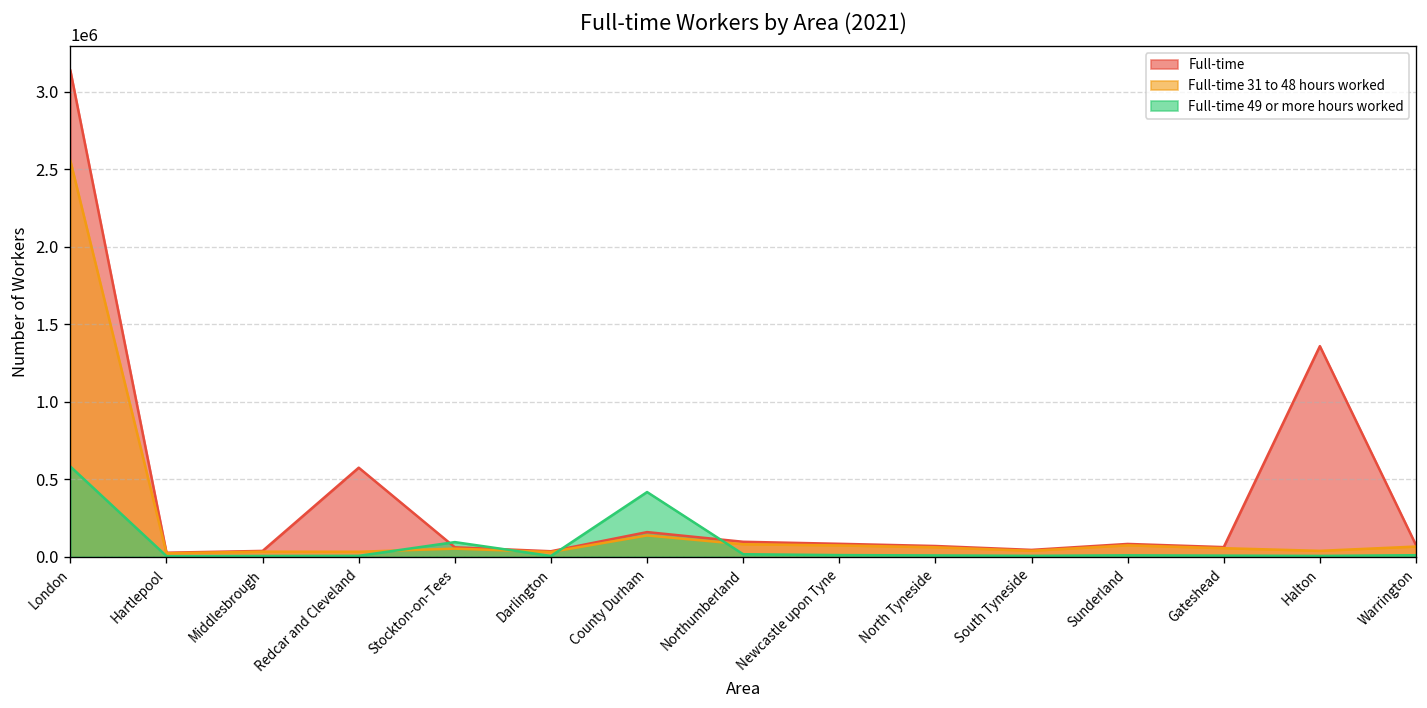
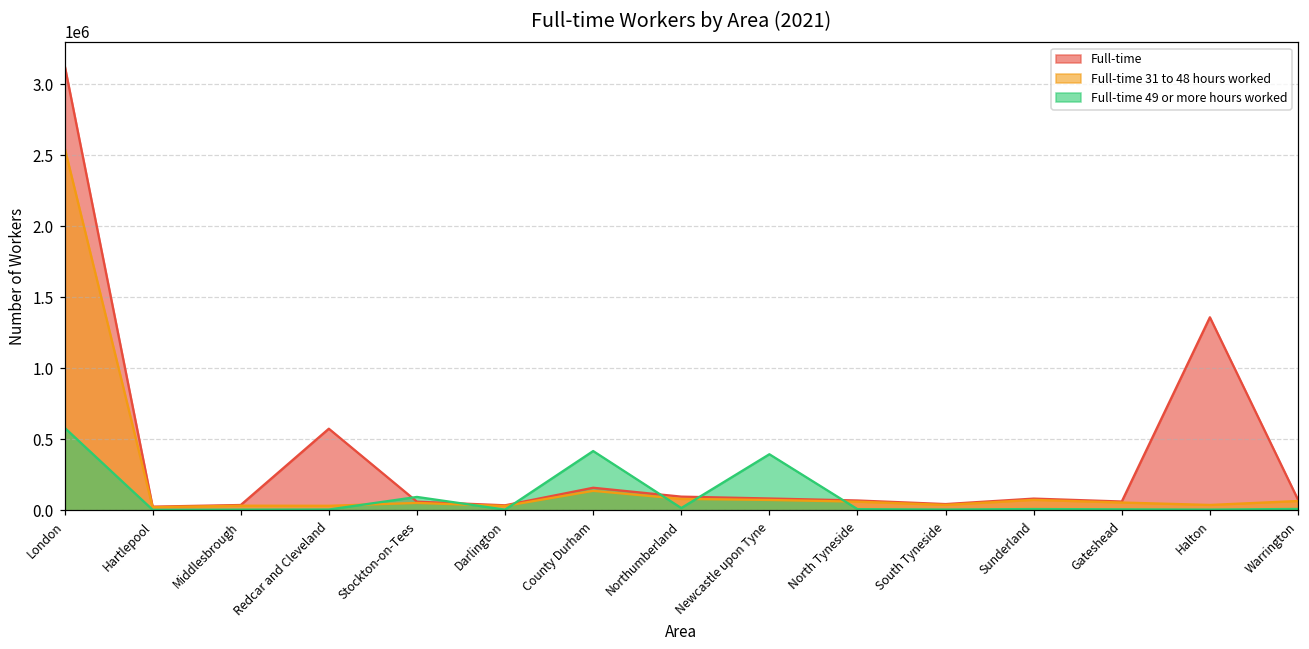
Full-time 49 or more hours worked, Newcastle upon Tyne: 10000 -> 390000
